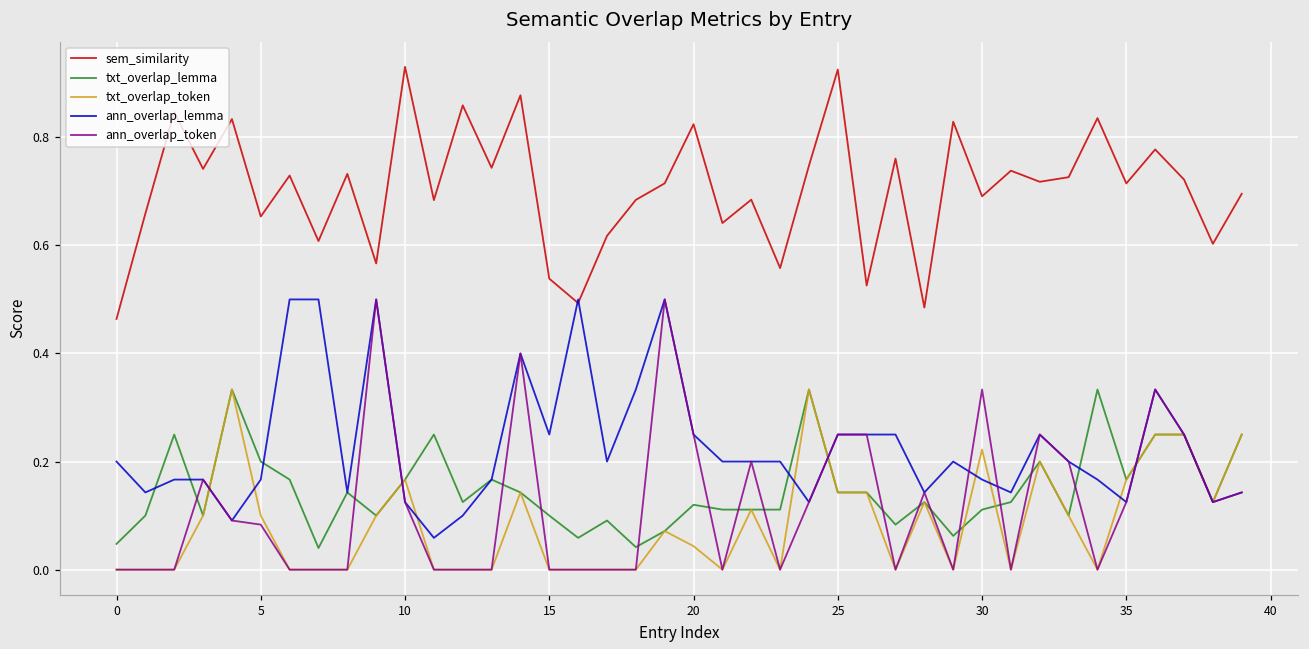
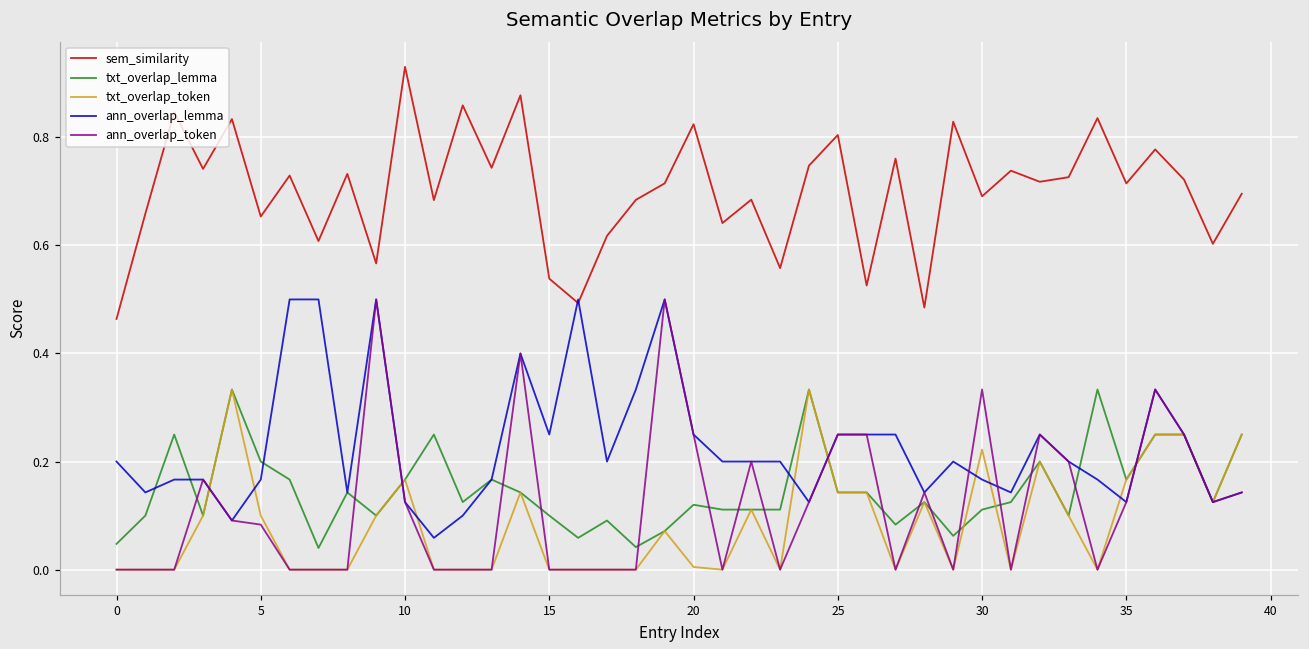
txt_overlap_token, 20: 0.04 -> 0.00
sem_similarity, 25: 0.93 -> 0.80
